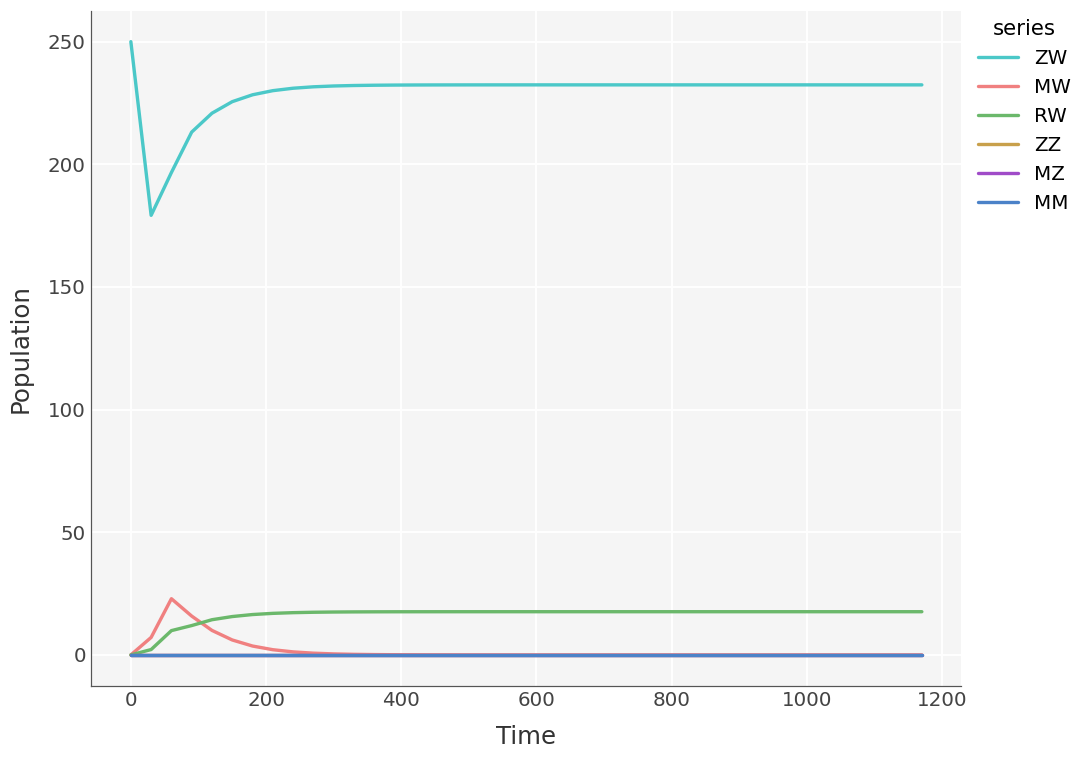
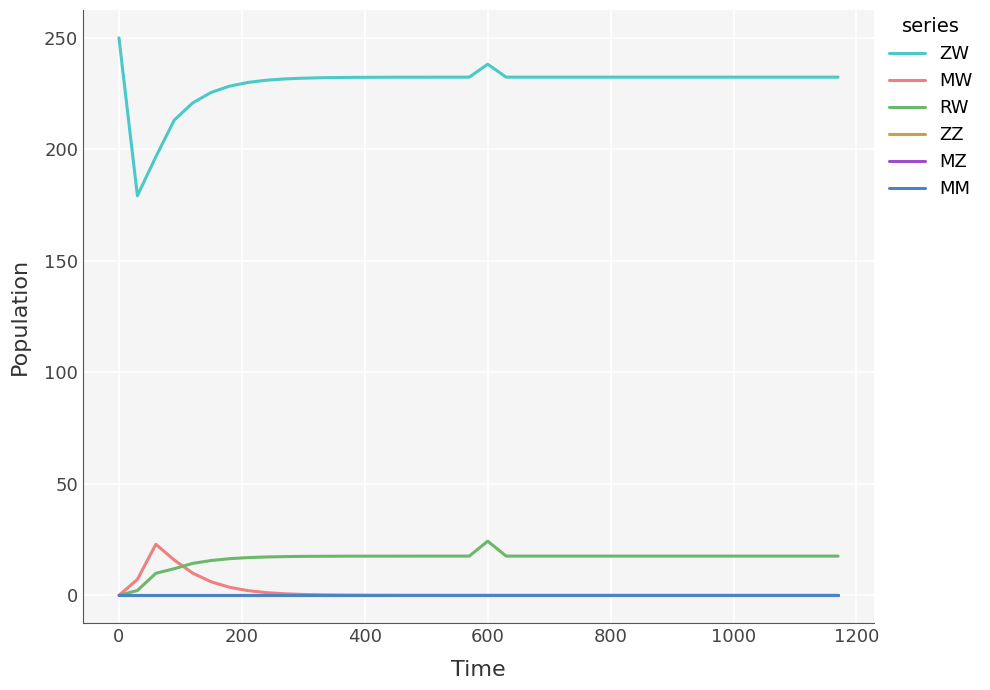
ZW, 600: 232 -> 238
RW, 600: 18 -> 24
